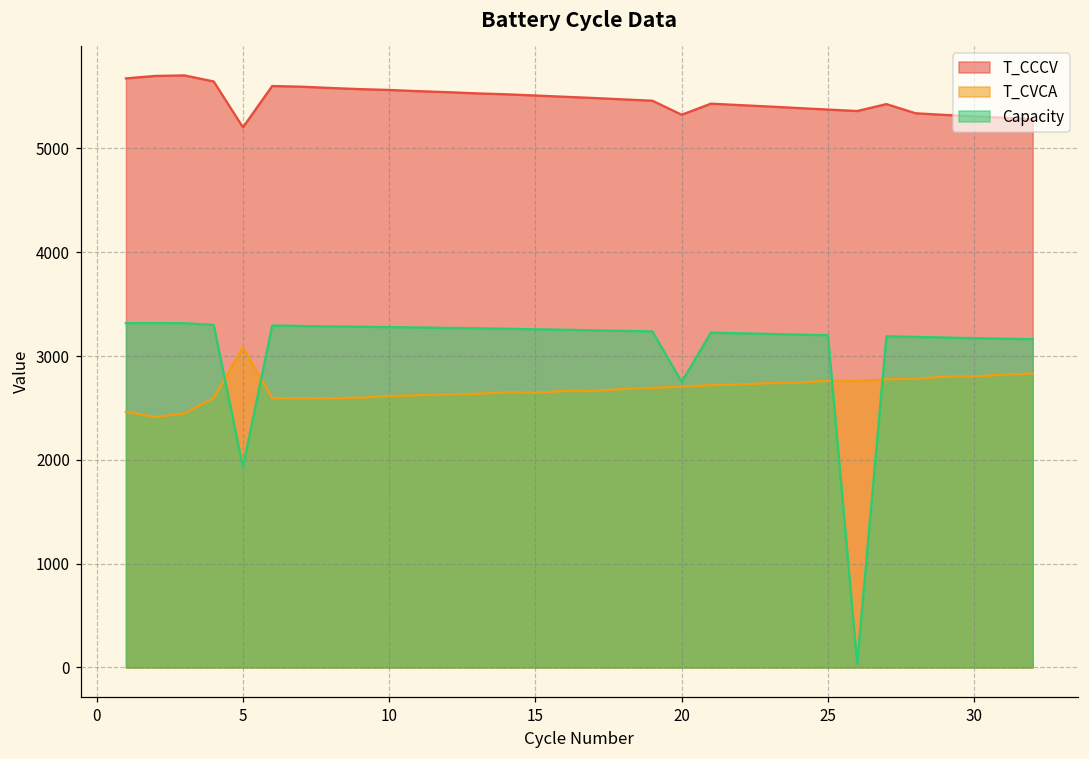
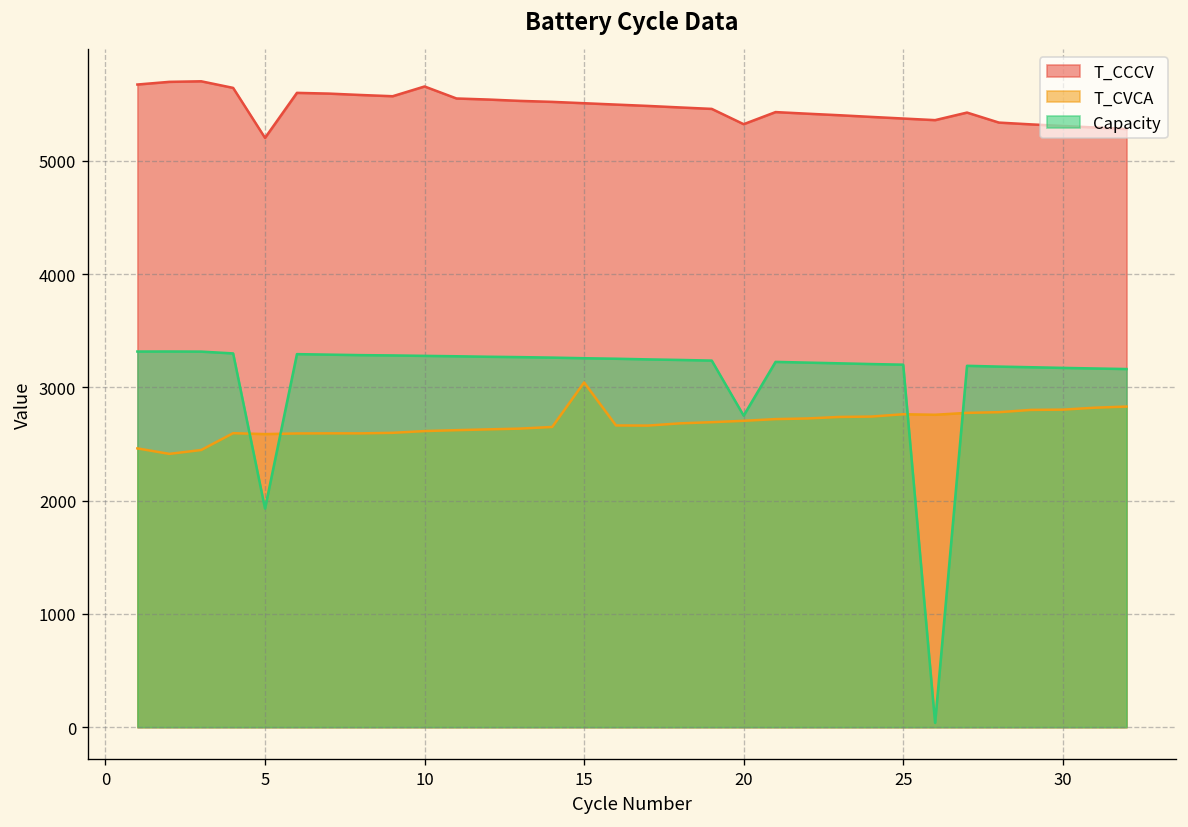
T_CVCA, 5: 3100 -> 2600
T_CCCV, 10: 5600 -> 5700
T_CVCA, 15: 2600 -> 3000
